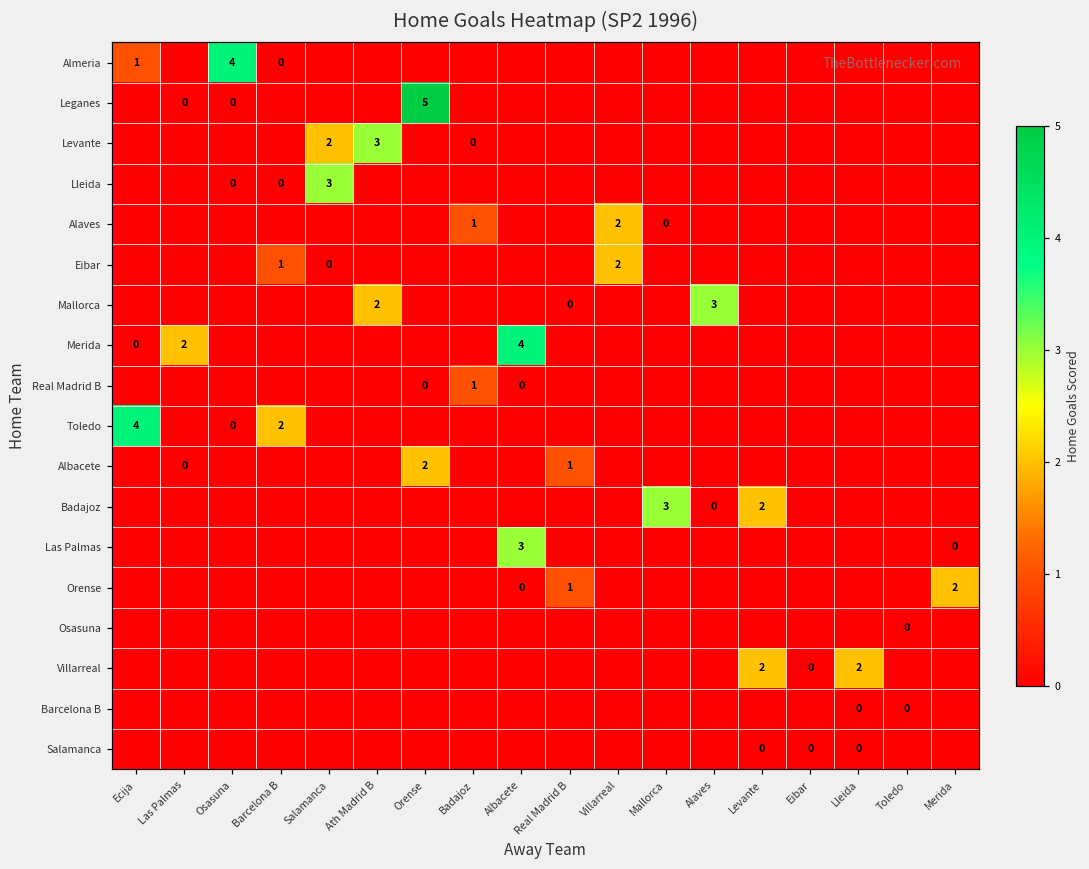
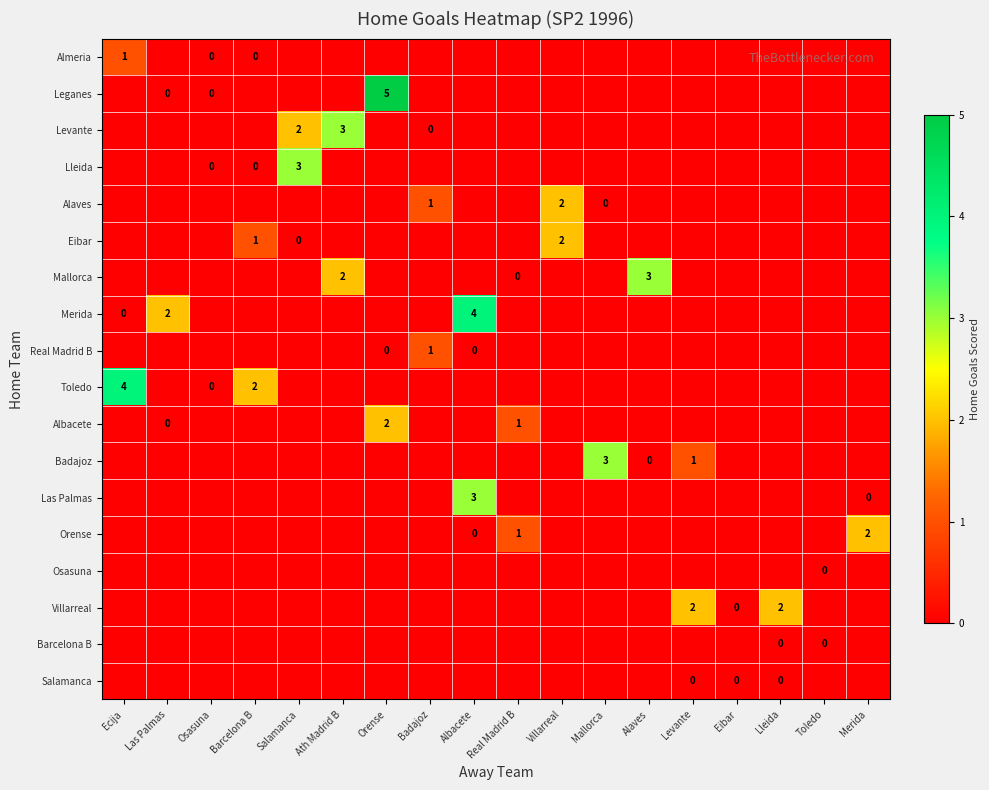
Almeria, Osasuna: 4 -> 0
Badajoz, Levante: 2 -> 1
